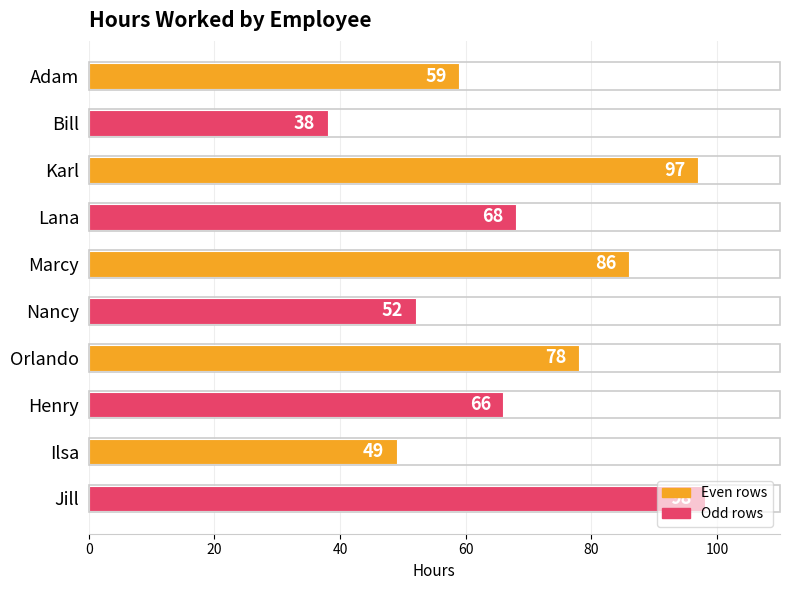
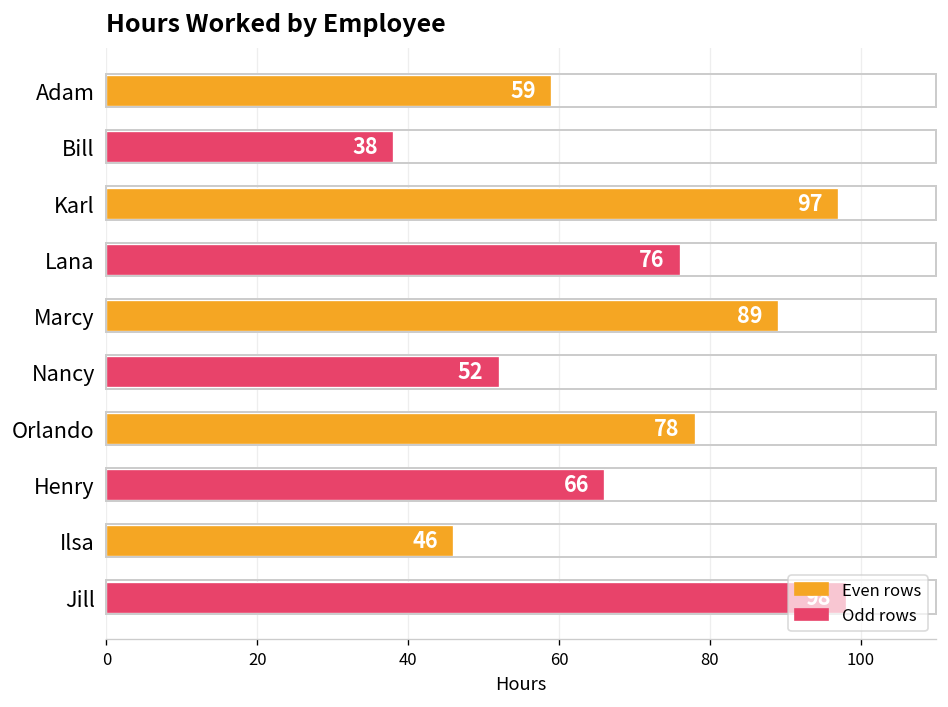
Lana: 68 -> 76
Marcy: 86 -> 89
Ilsa: 49 -> 46
